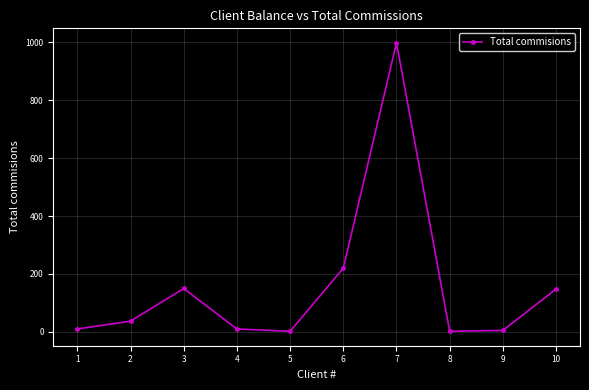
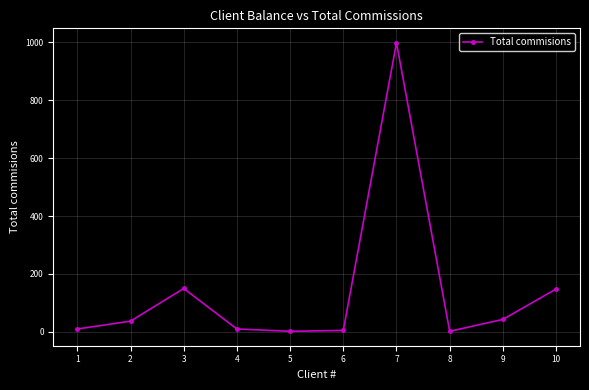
6: 220 -> 10
9: 10 -> 40
